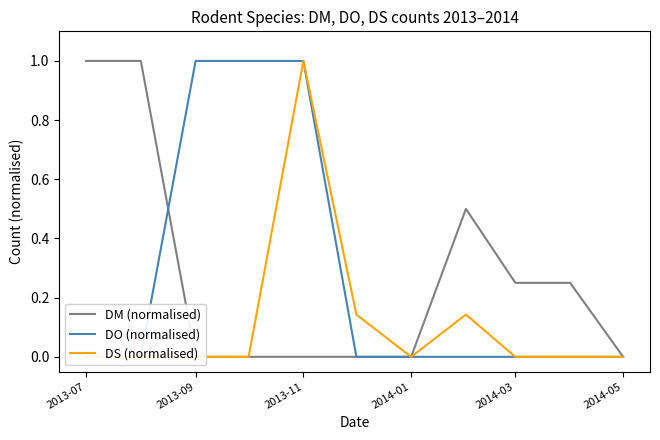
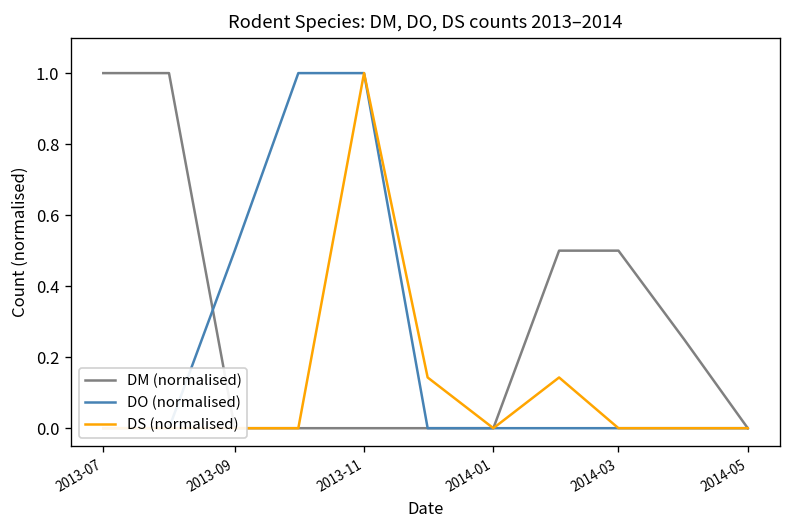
DO (normalised), 2013-09: 1.00 -> 0.50
DM (normalised), 2014-03: 0.25 -> 0.50
